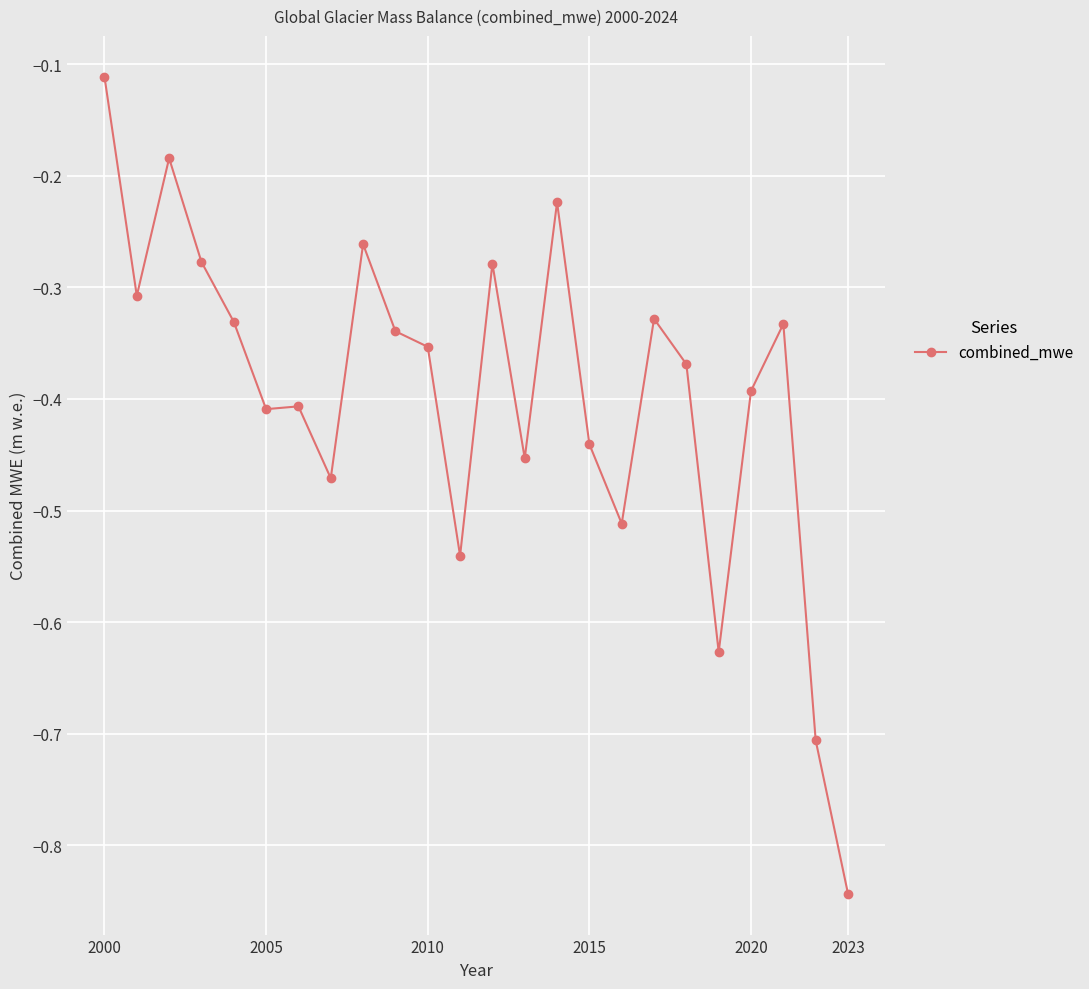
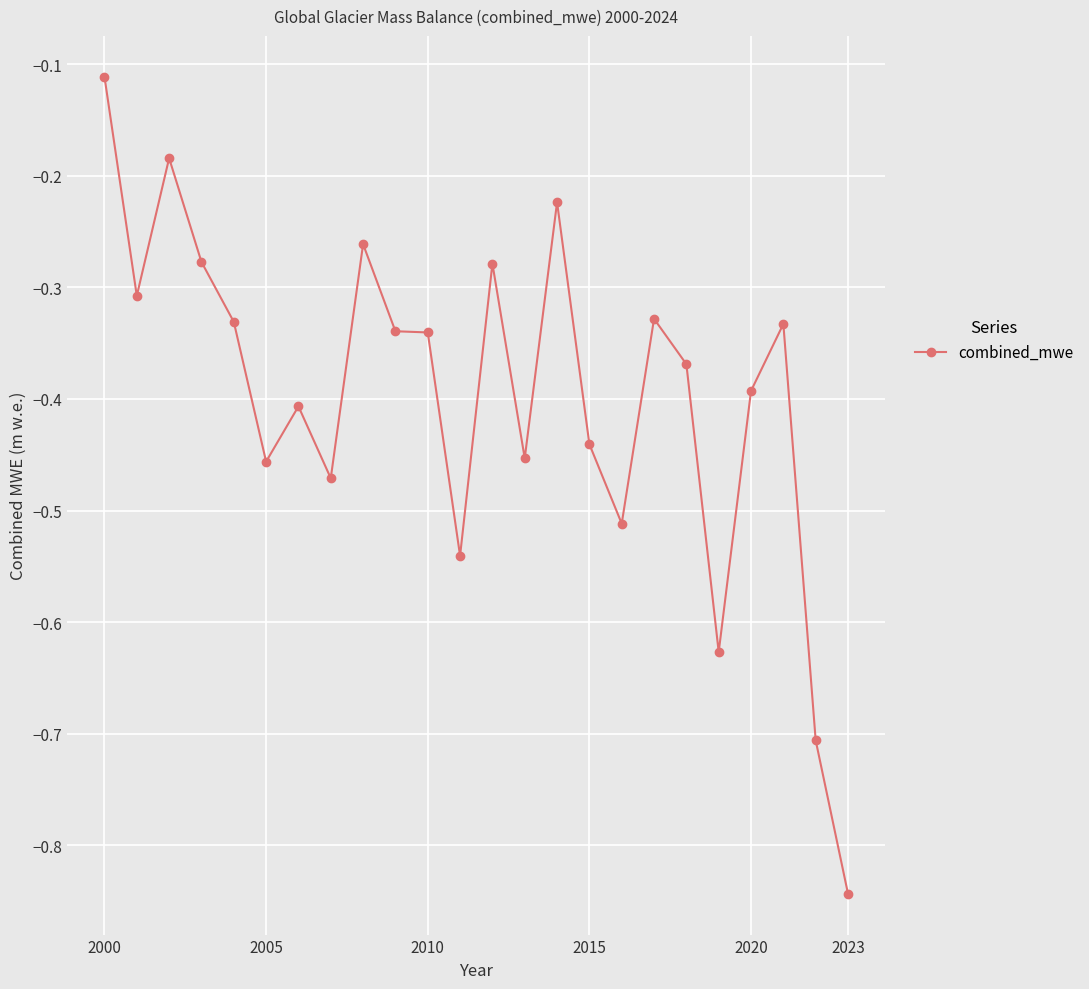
2005: -0.409 -> -0.456
2010: -0.353 -> -0.340
